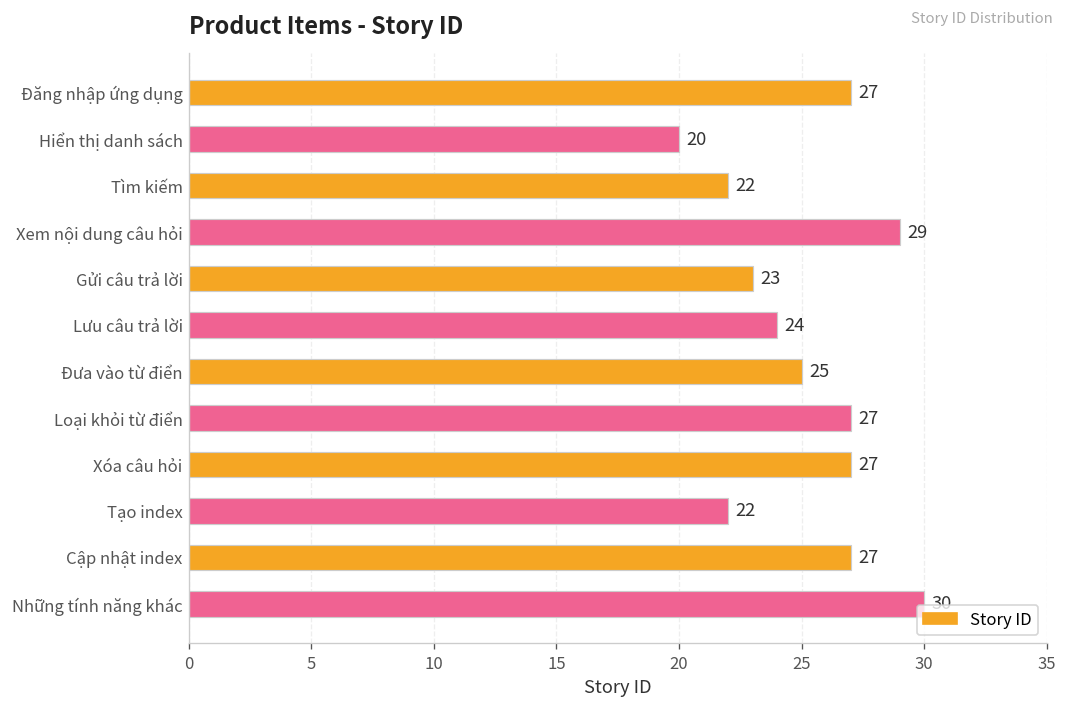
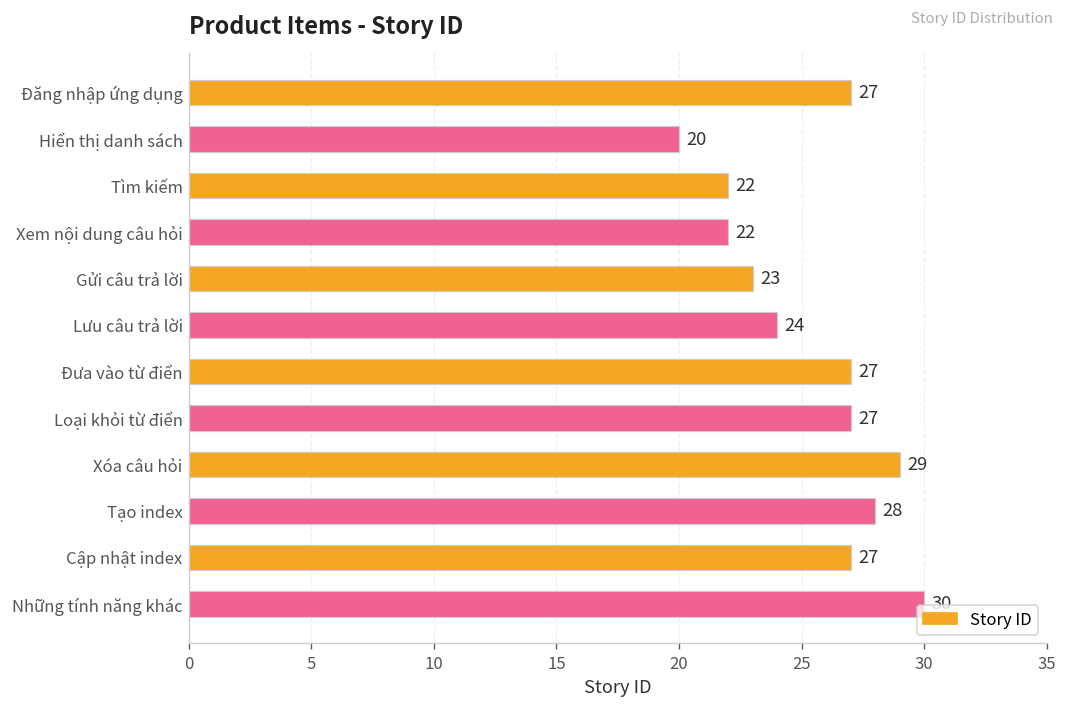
Xem nội dung câu hỏi: 29 -> 22
Đưa vào từ điển: 25 -> 27
Xóa câu hỏi: 27 -> 29
Tạo index: 22 -> 28
